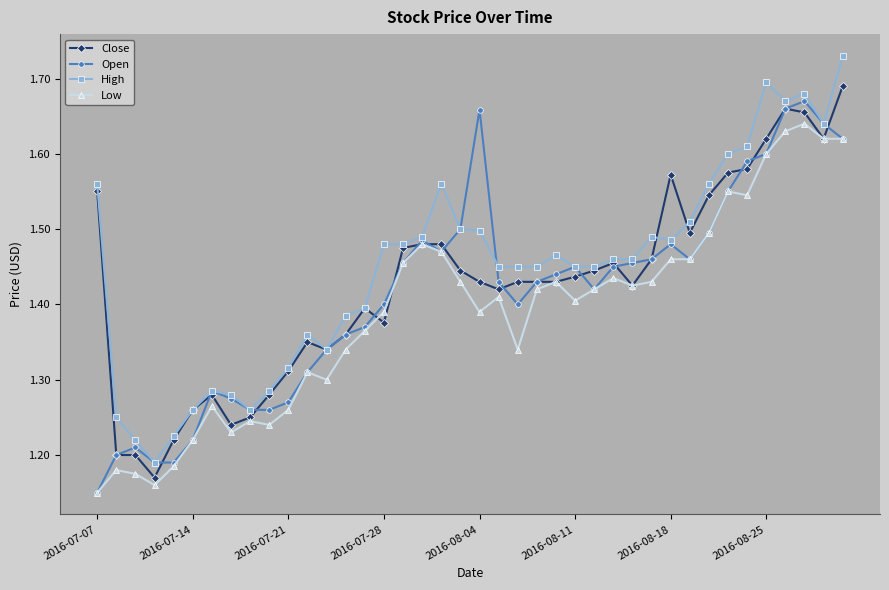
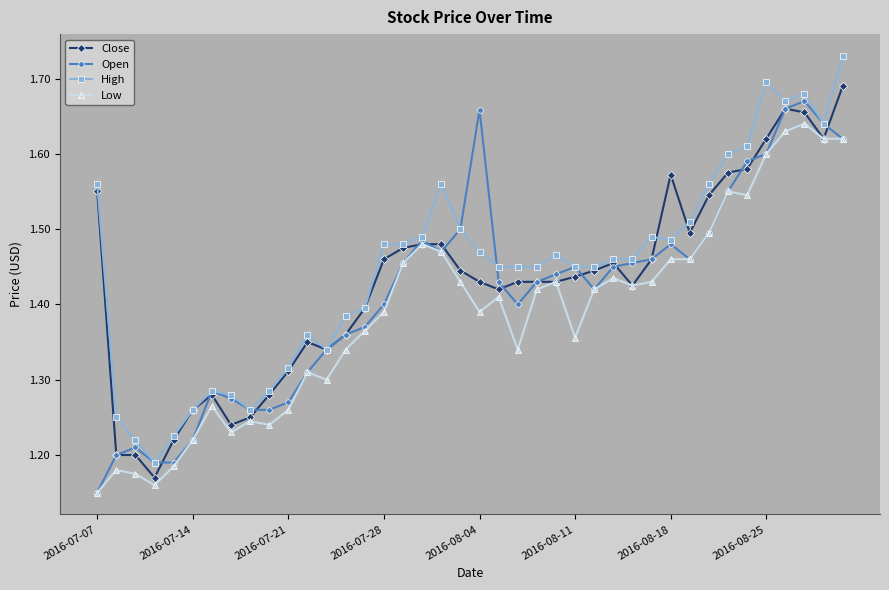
Close, 2016-07-28: 1.38 -> 1.46
High, 2016-08-04: 1.50 -> 1.47
Low, 2016-08-11: 1.40 -> 1.36
